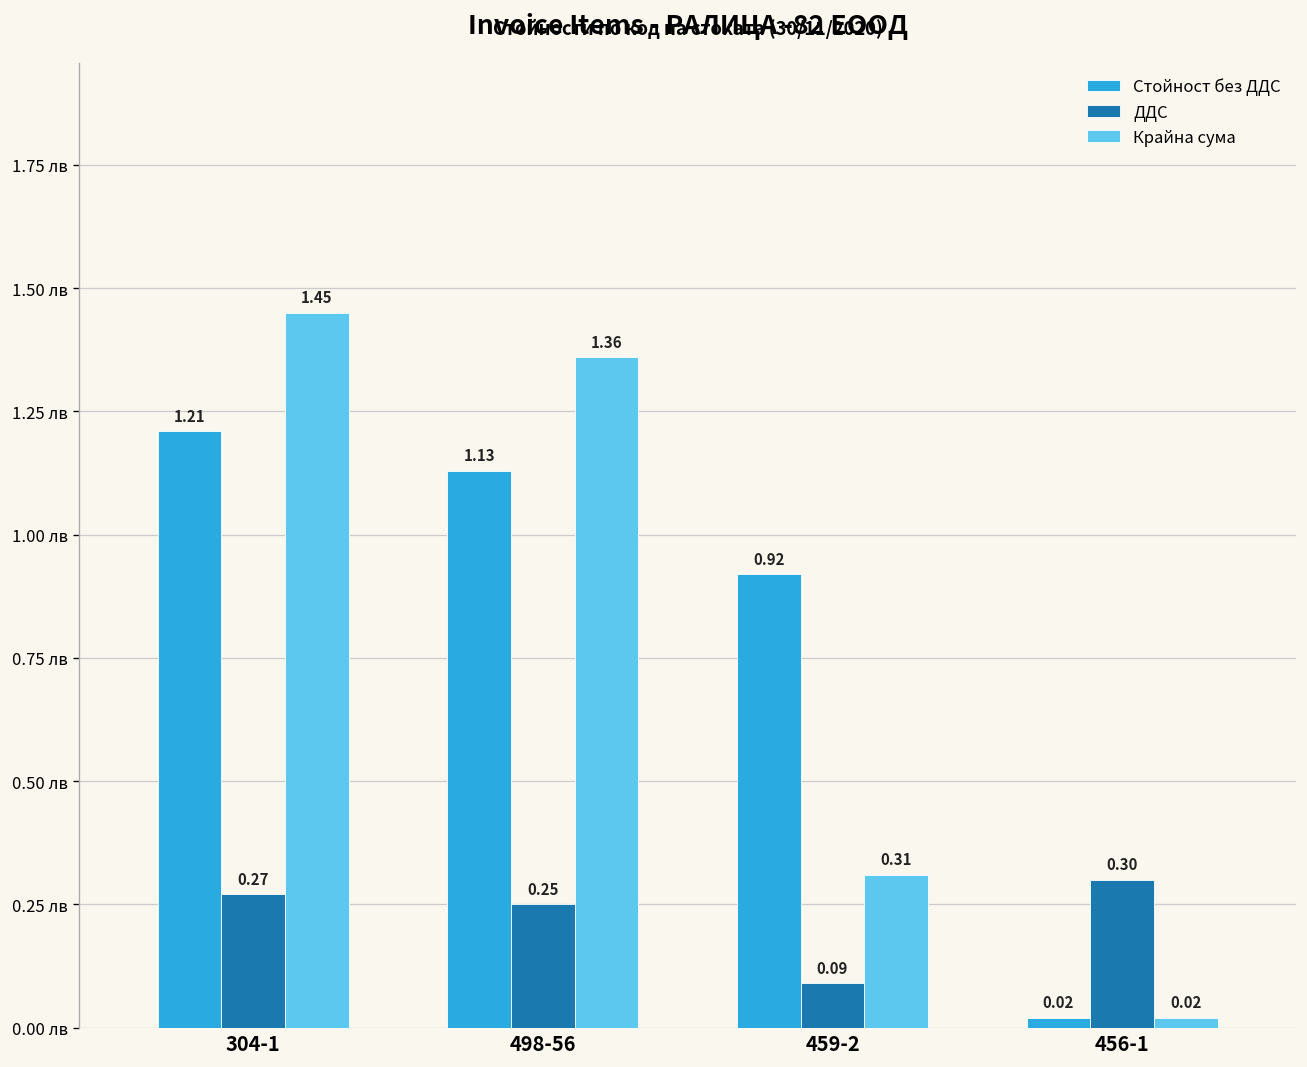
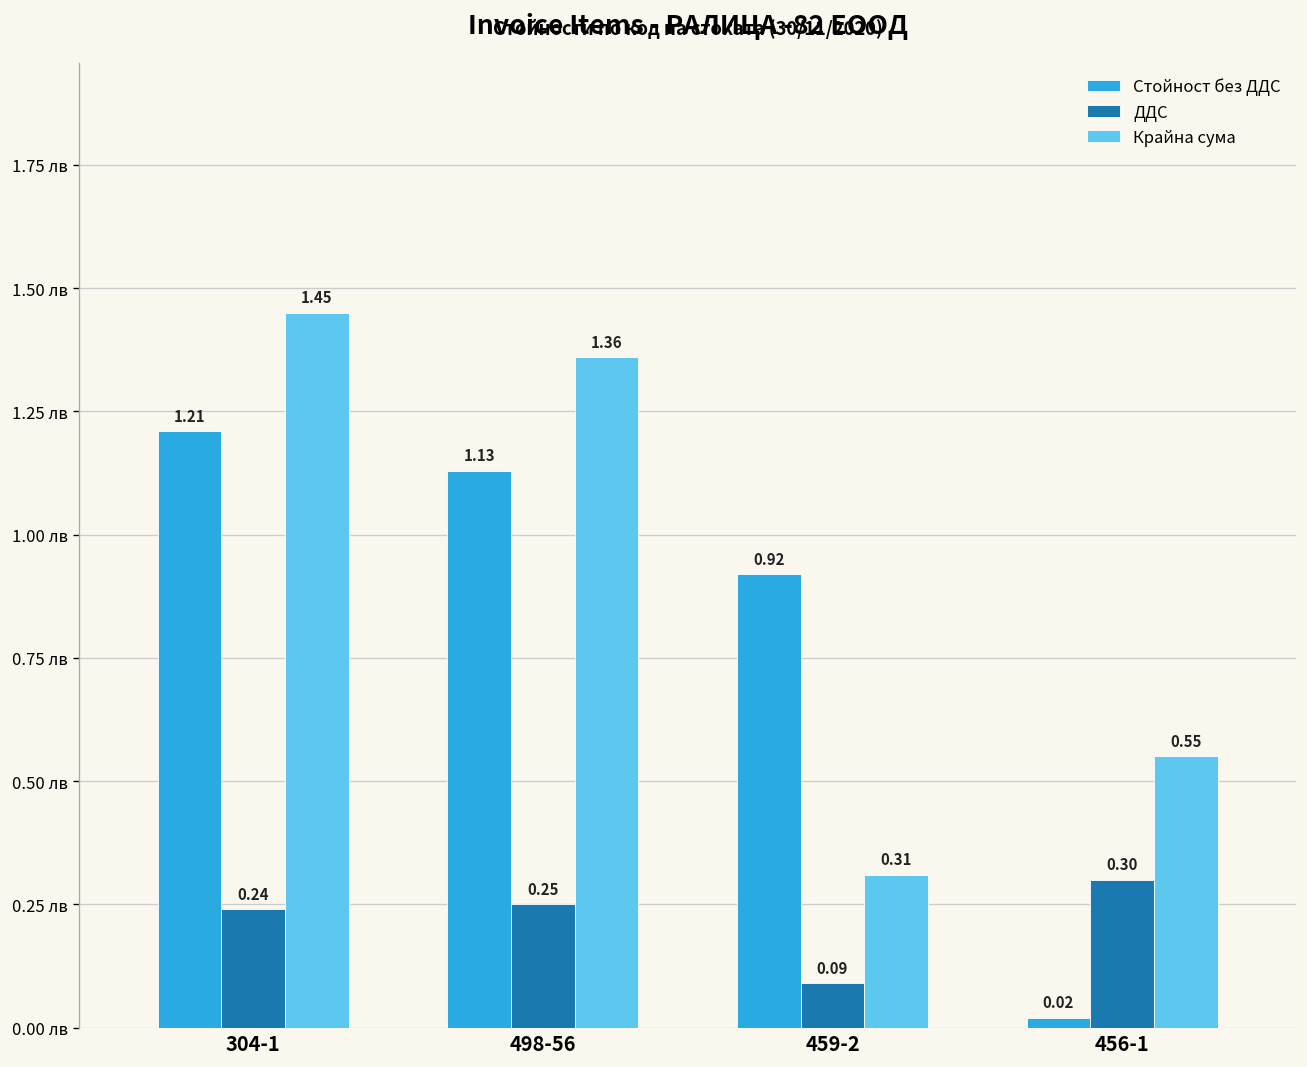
ДДС, 304-1: 0.27 -> 0.24
Крайна сума, 456-1: 0.02 -> 0.55
